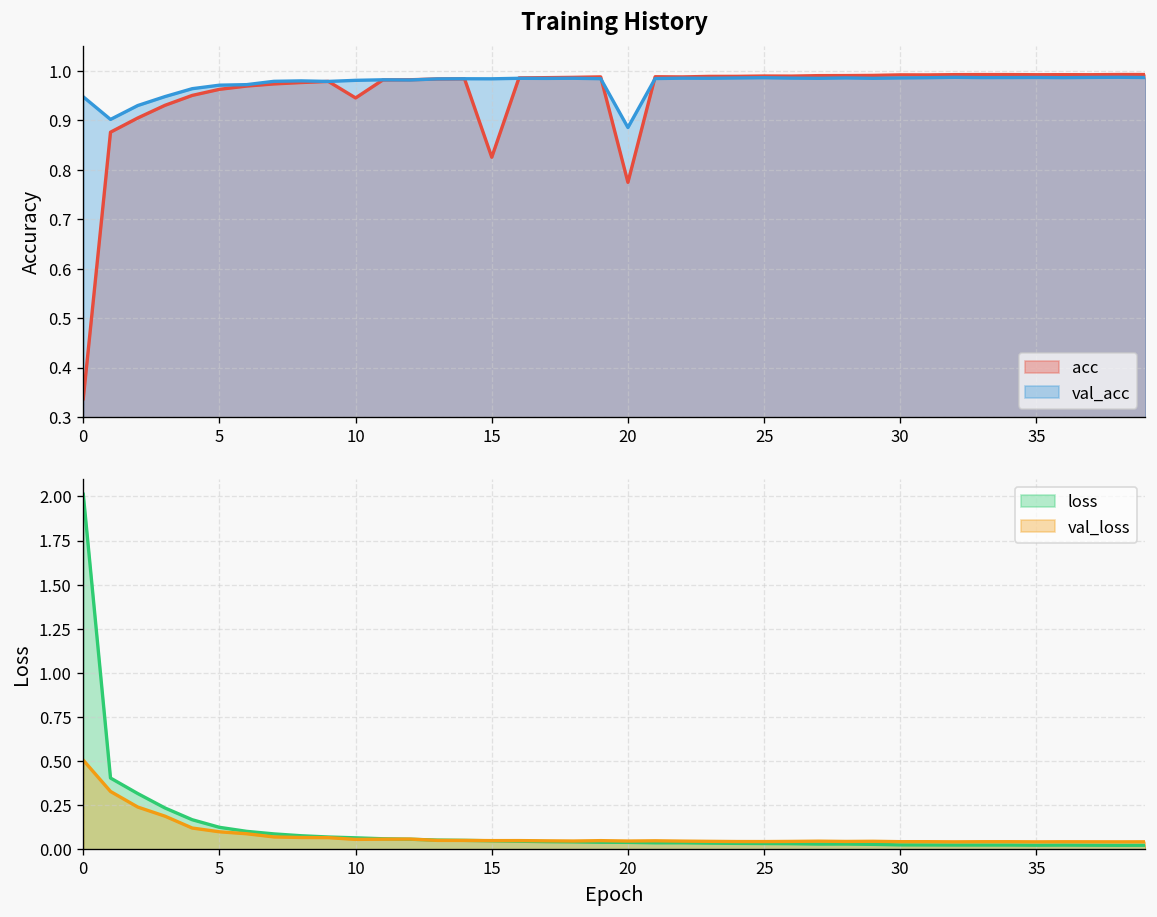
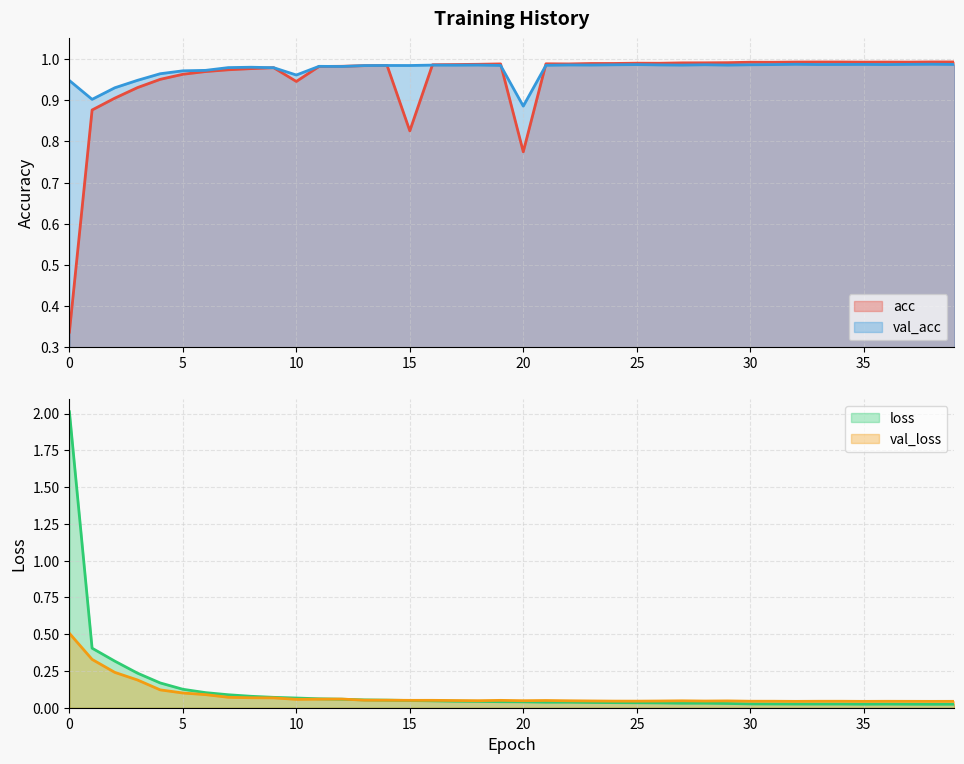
Training History, val_acc, 10: 0.98 -> 0.96
